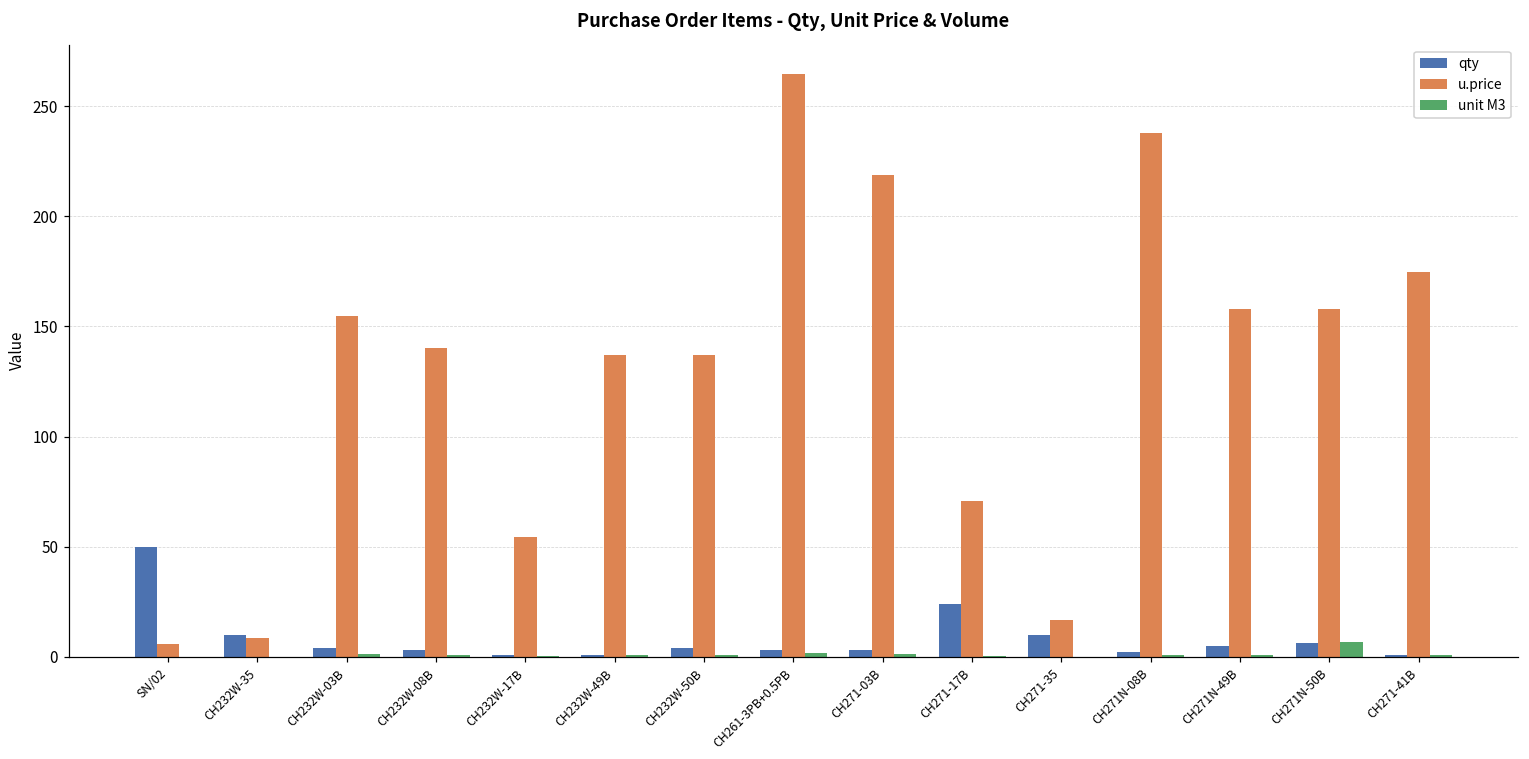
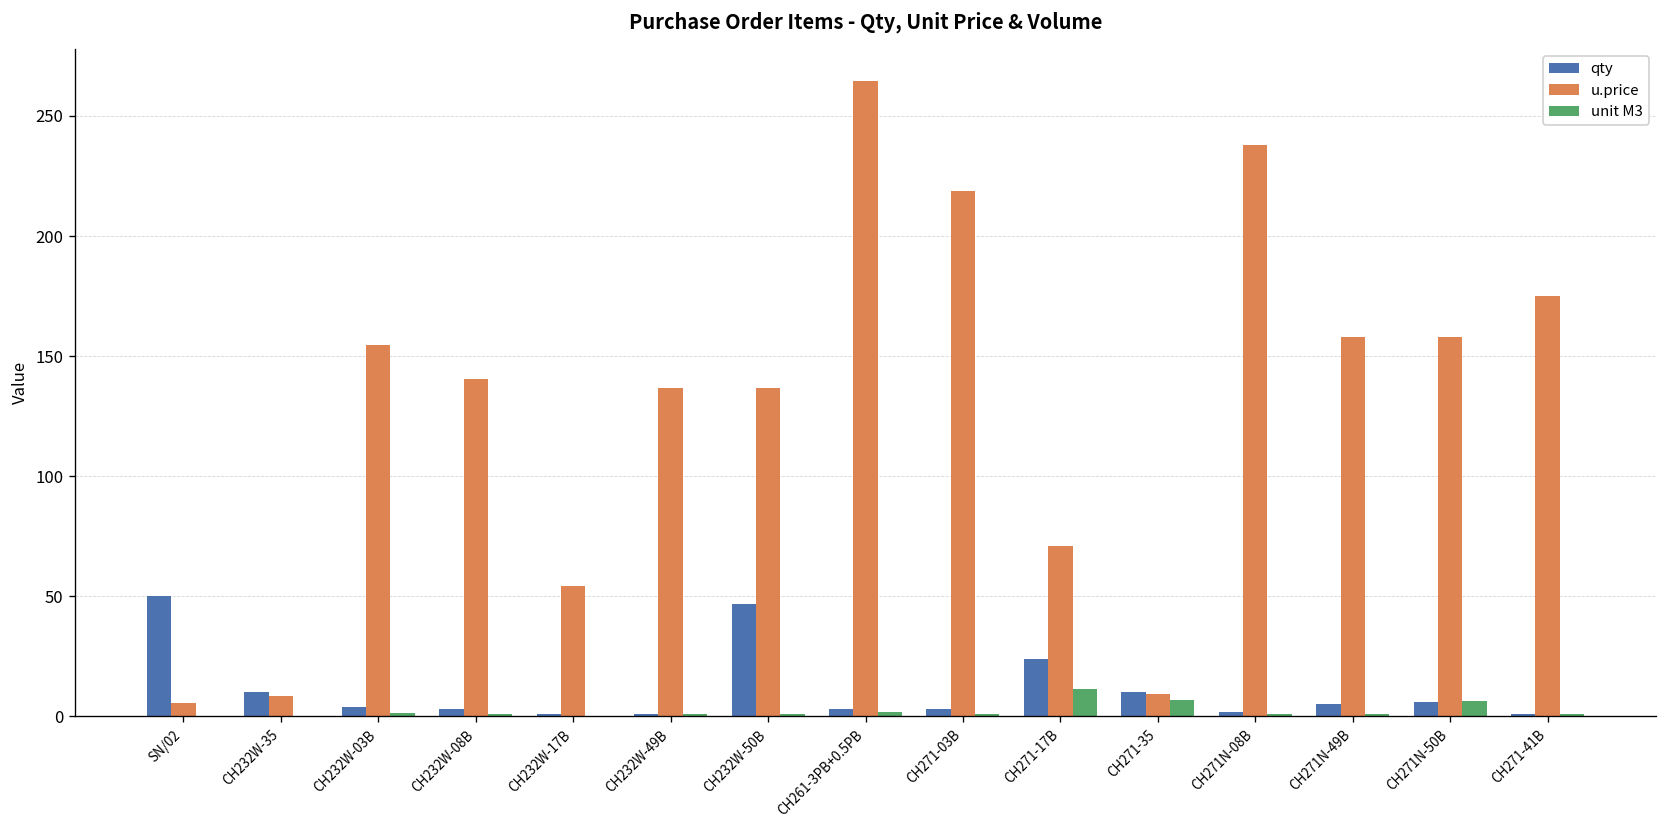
qty, CH232W-50B: 4 -> 47
unit M3, CH271-17B: 0 -> 12
u.price, CH271-35: 17 -> 9
unit M3, CH271-35: 0 -> 7
